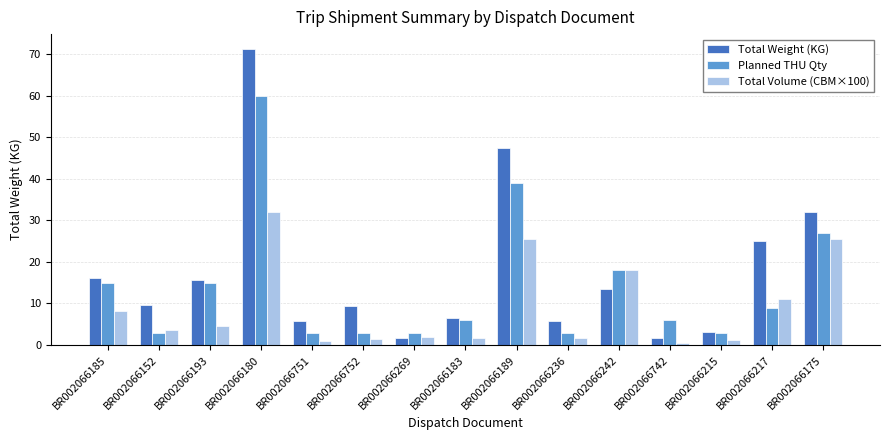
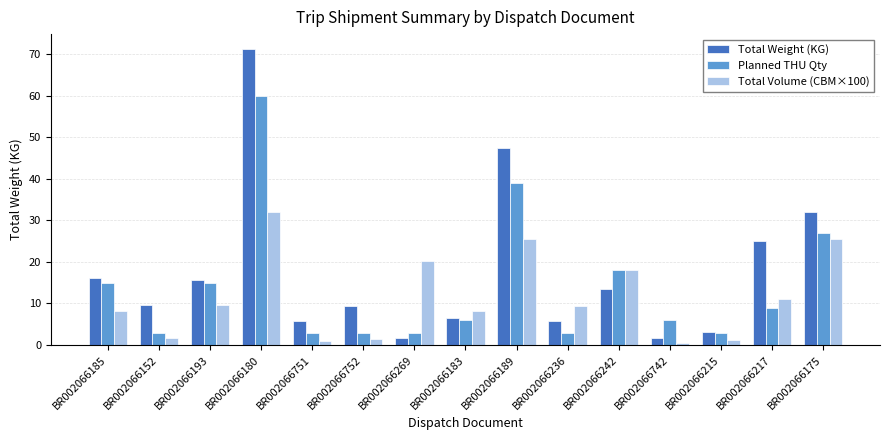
Total Volume (CBM×100), BR002066152: 4 -> 2
Total Volume (CBM×100), BR002066193: 5 -> 10
Total Volume (CBM×100), BR002066269: 2 -> 20
Total Volume (CBM×100), BR002066183: 2 -> 8
Total Volume (CBM×100), BR002066236: 2 -> 10
